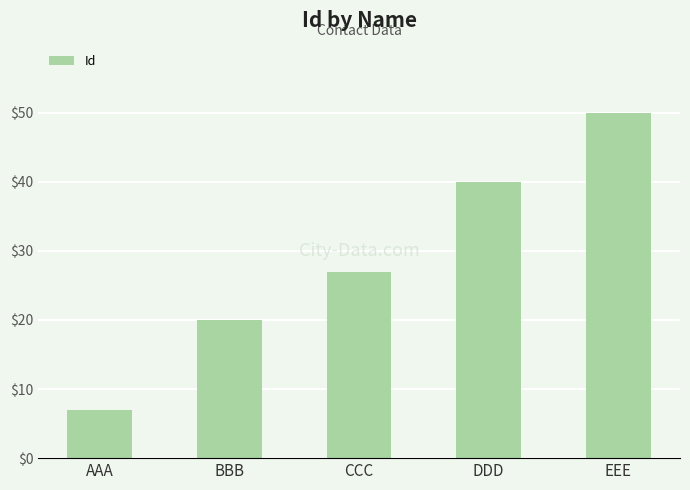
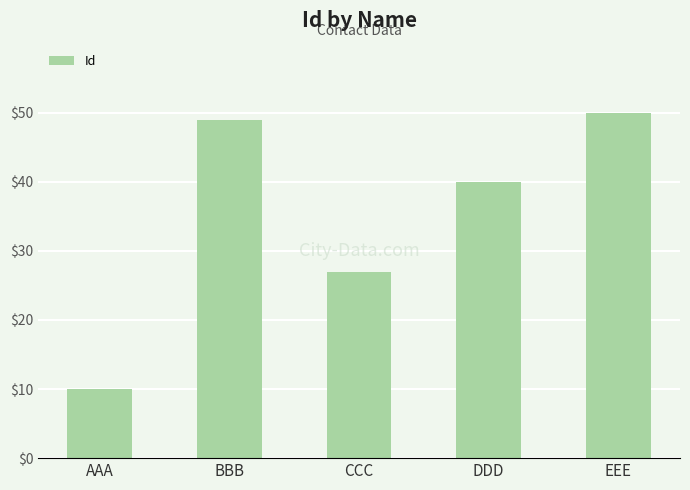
AAA: $7 -> $10
BBB: $20 -> $49
